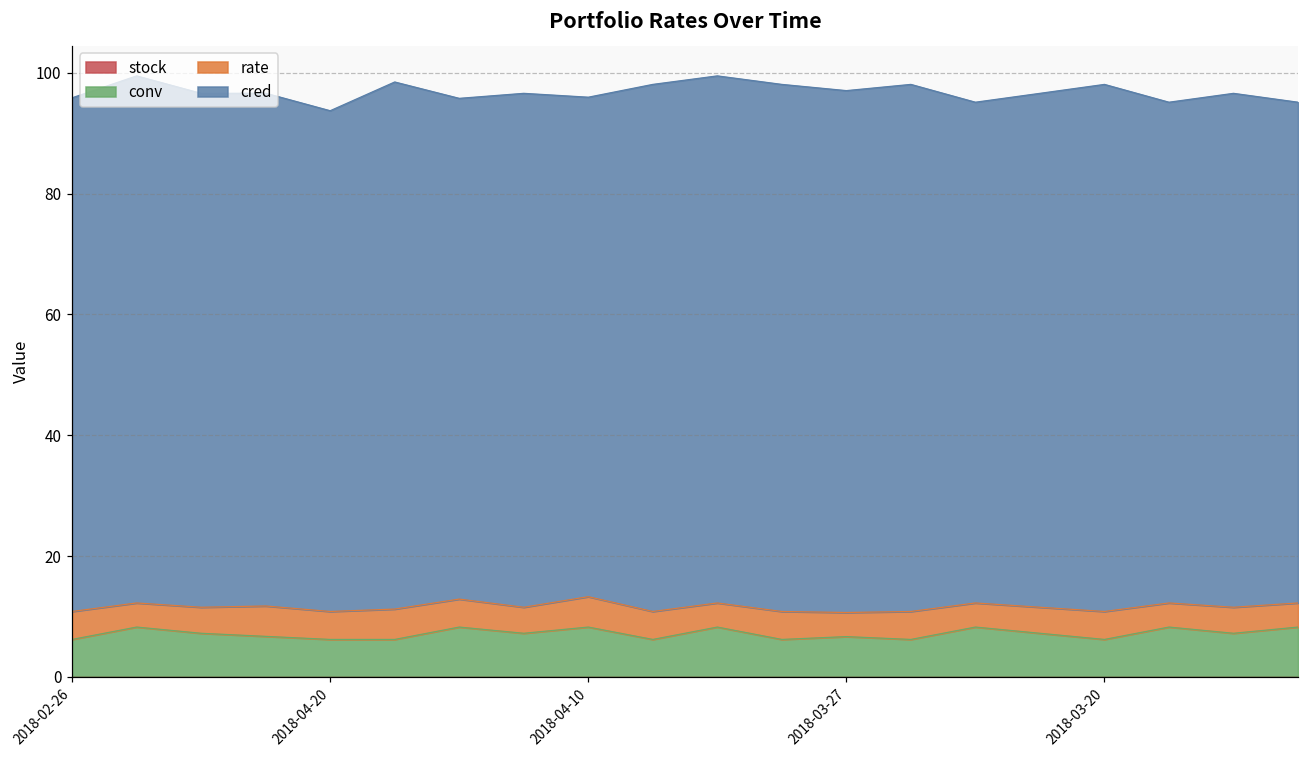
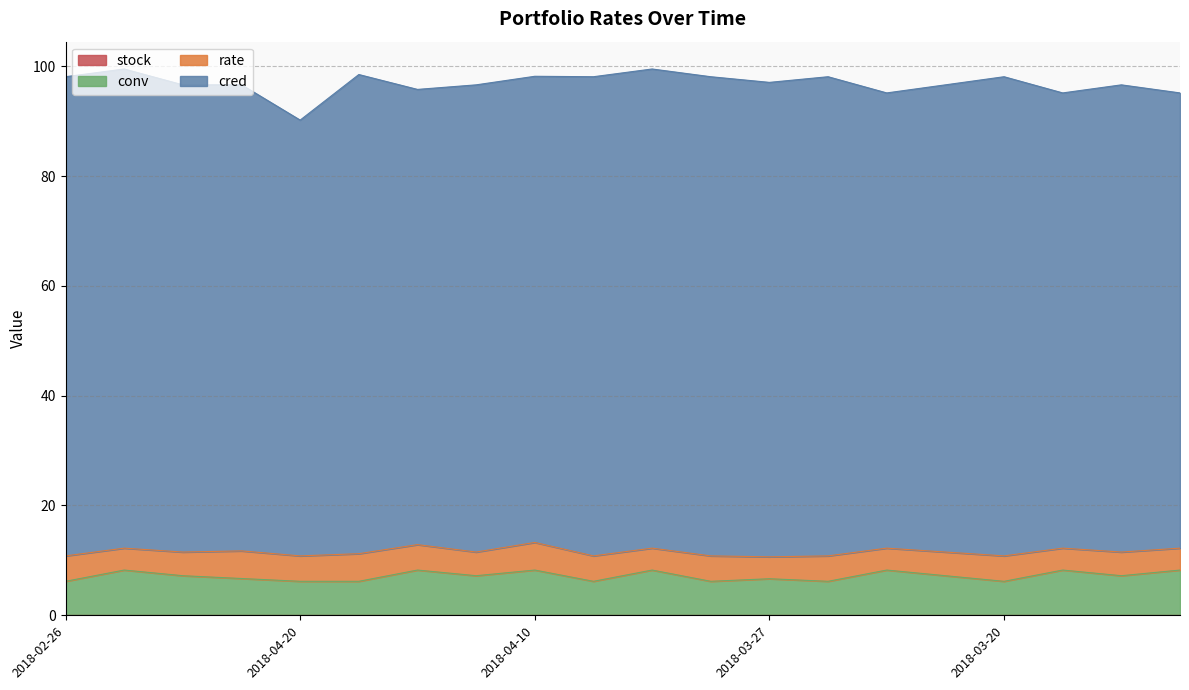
cred, 2018-02-26: 85 -> 87
cred, 2018-04-20: 83 -> 79
cred, 2018-04-10: 83 -> 85
